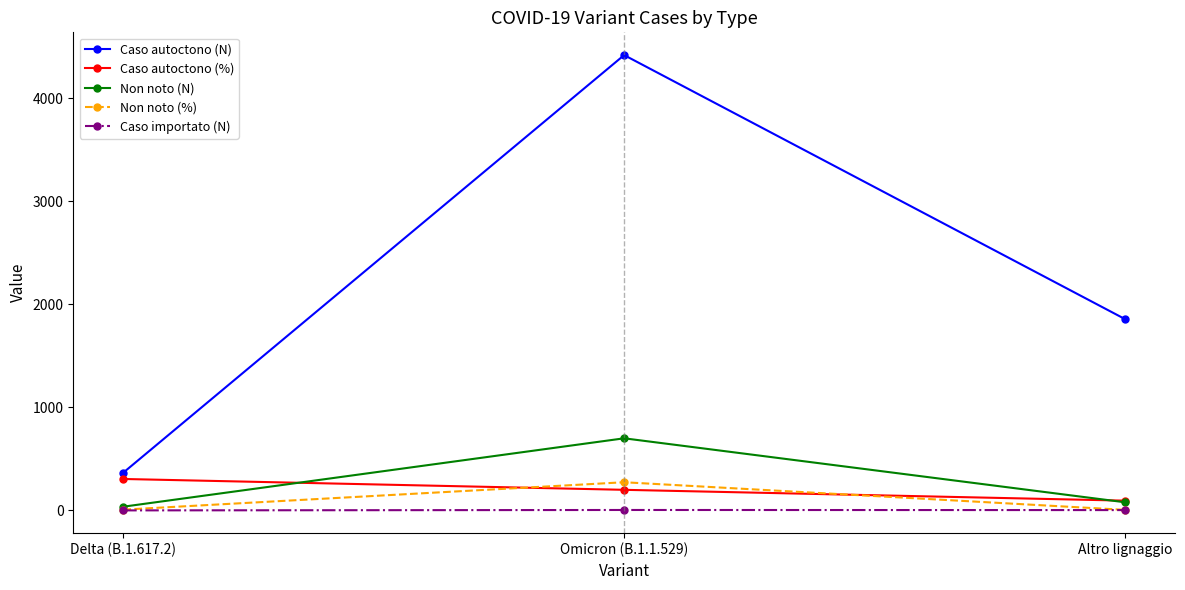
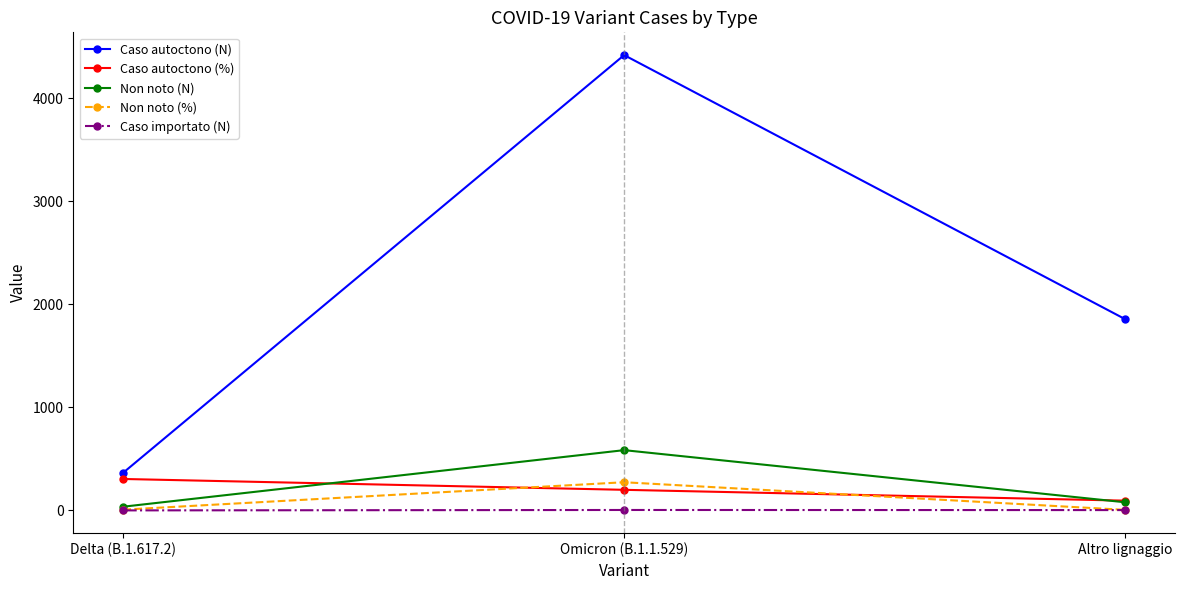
Non noto (N), Omicron (B.1.1.529): 700 -> 590
